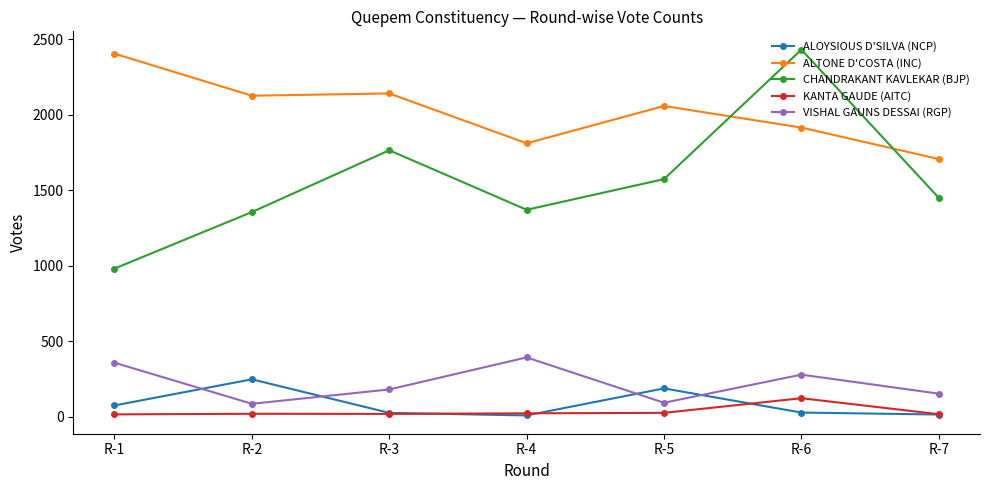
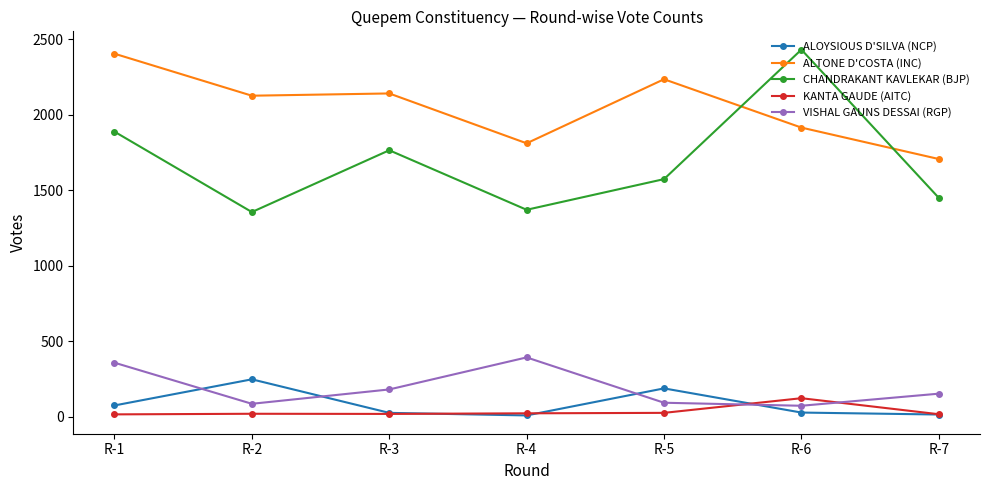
CHANDRAKANT KAVLEKAR (BJP), R-1: 980 -> 1890
ALTONE D'COSTA (INC), R-5: 2060 -> 2230
VISHAL GAUNS DESSAI (RGP), R-6: 280 -> 70
